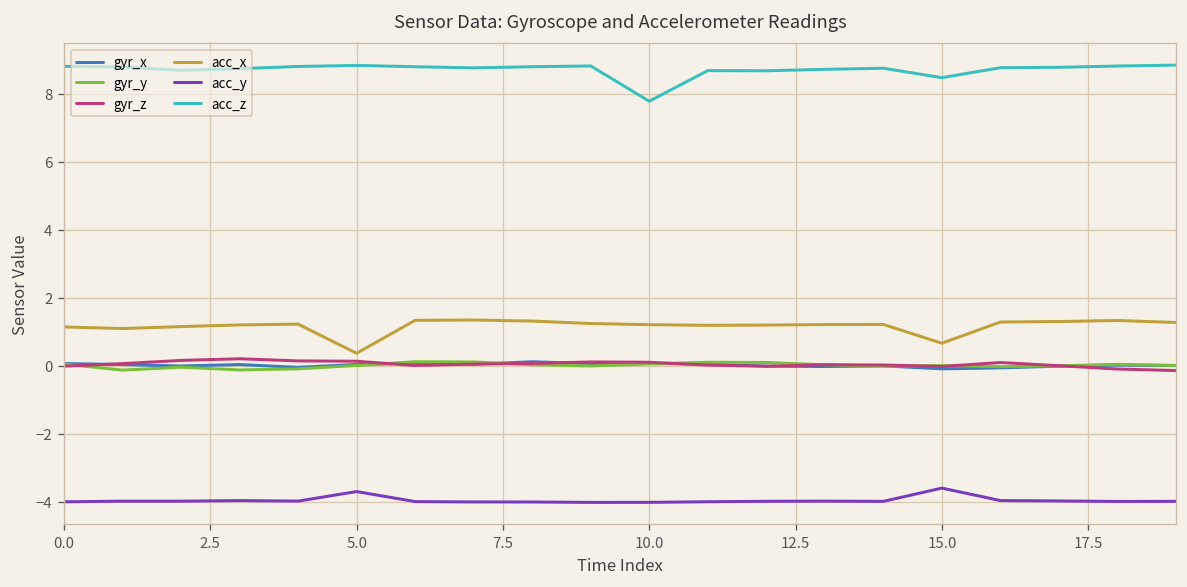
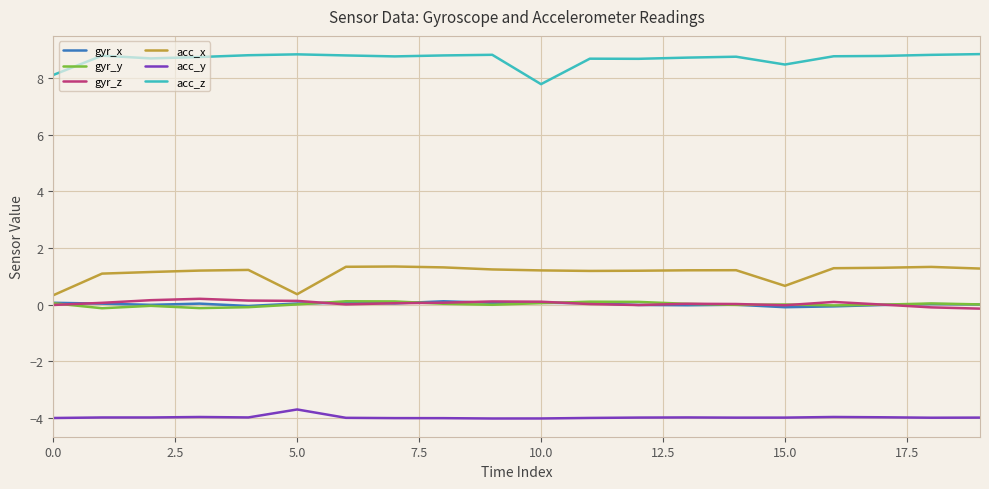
acc_x, 0.0: 1.1 -> 0.3
acc_z, 0.0: 8.8 -> 8.1
acc_y, 15.0: -3.6 -> -4.0
